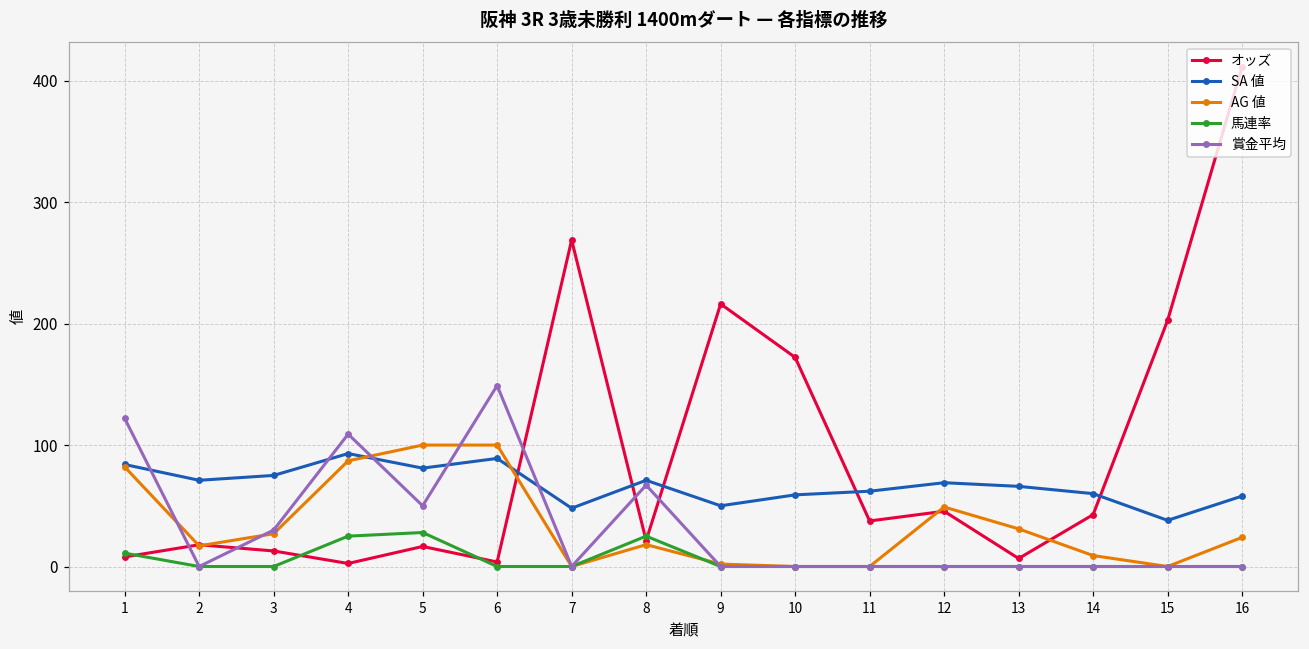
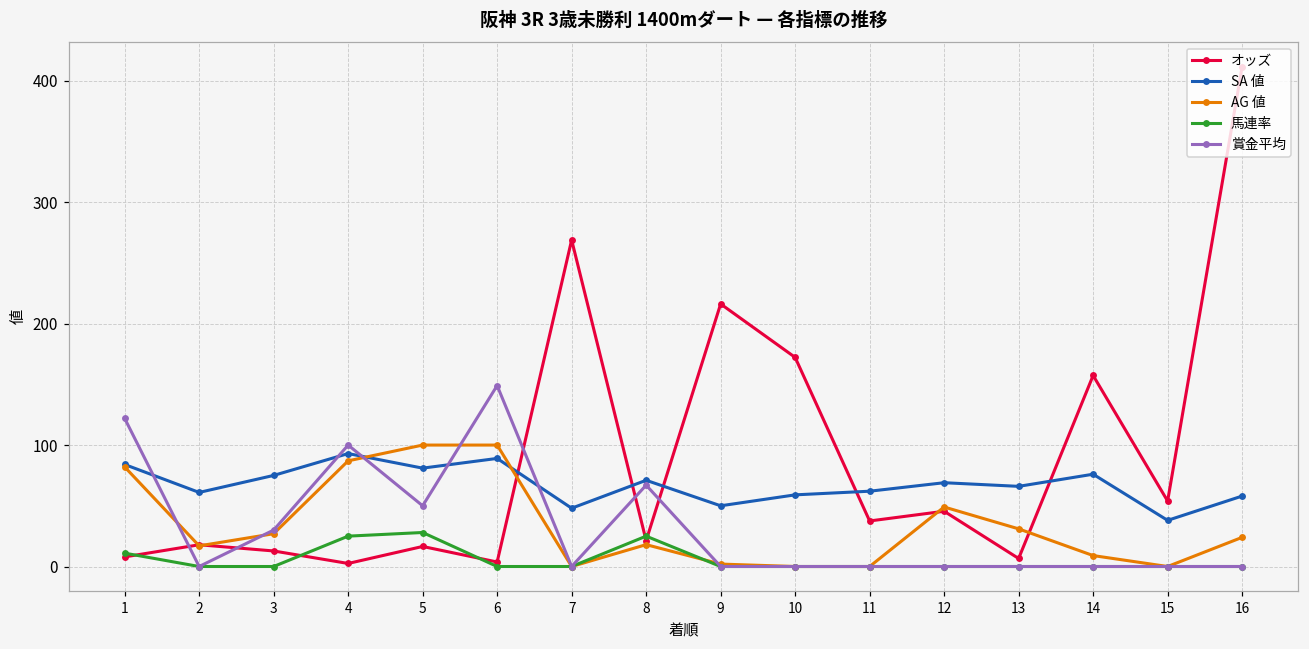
SA 値, 2: 71 -> 61
賞金平均, 4: 109 -> 100
オッズ, 14: 43 -> 157
SA 値, 14: 60 -> 76
オッズ, 15: 203 -> 54
